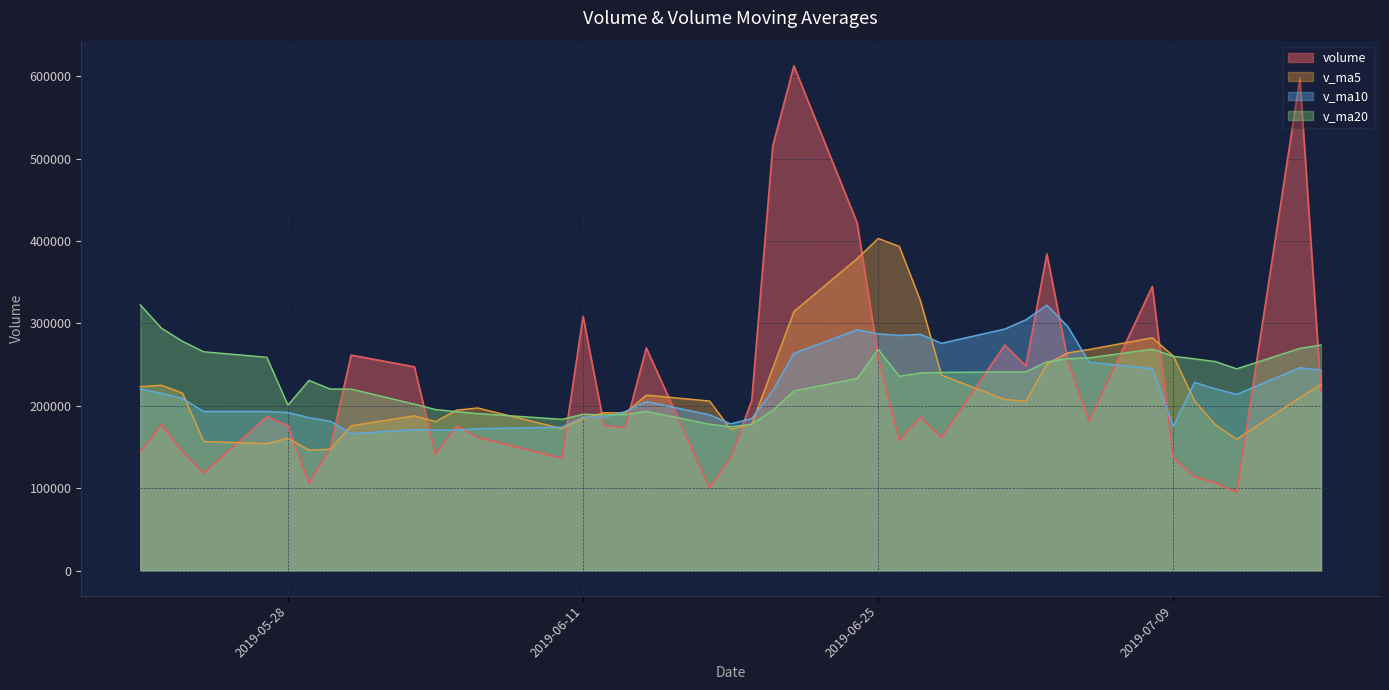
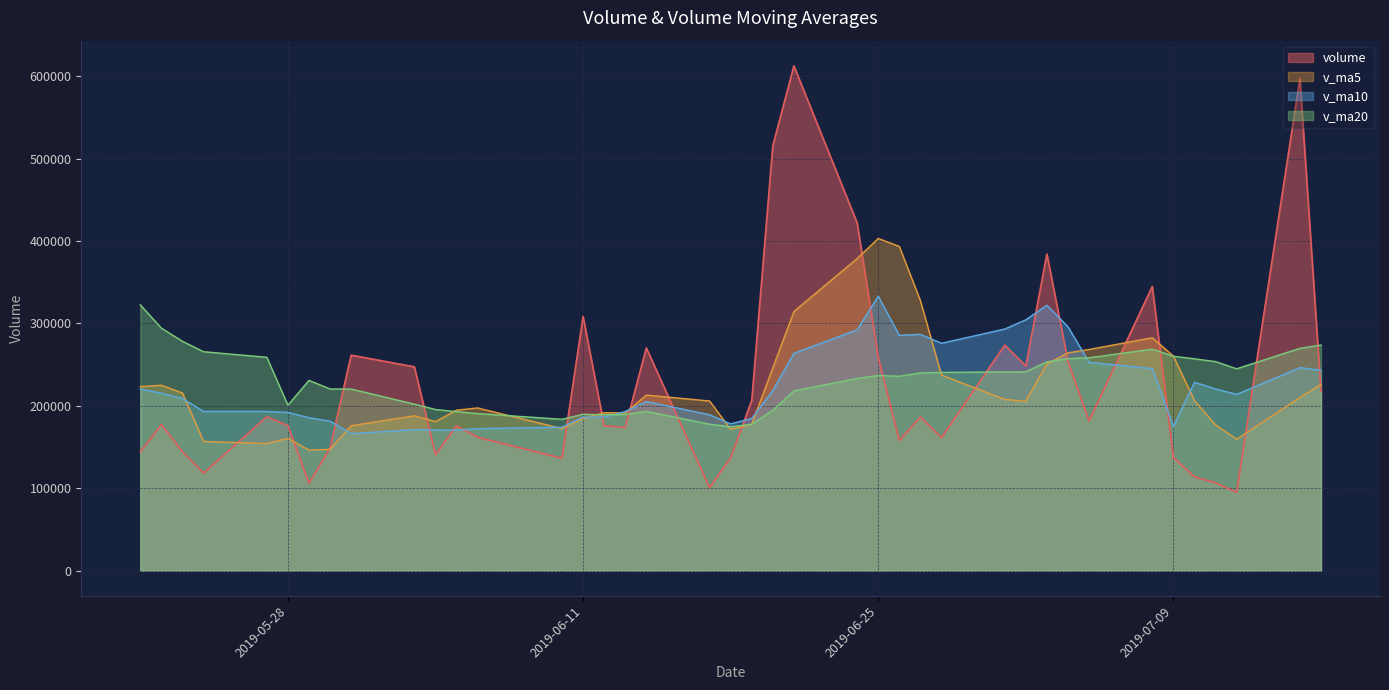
v_ma10, 2019-06-25: 290000 -> 330000
v_ma20, 2019-06-25: 270000 -> 240000
